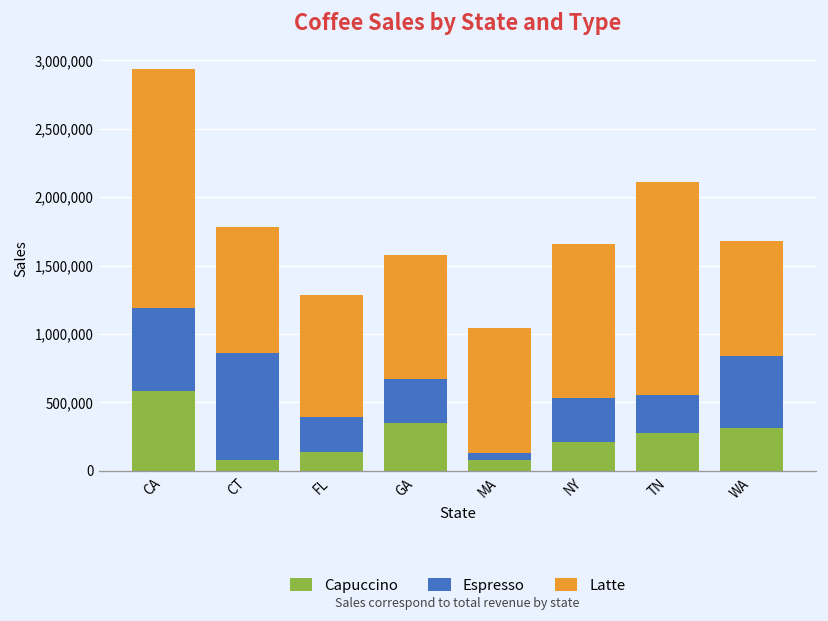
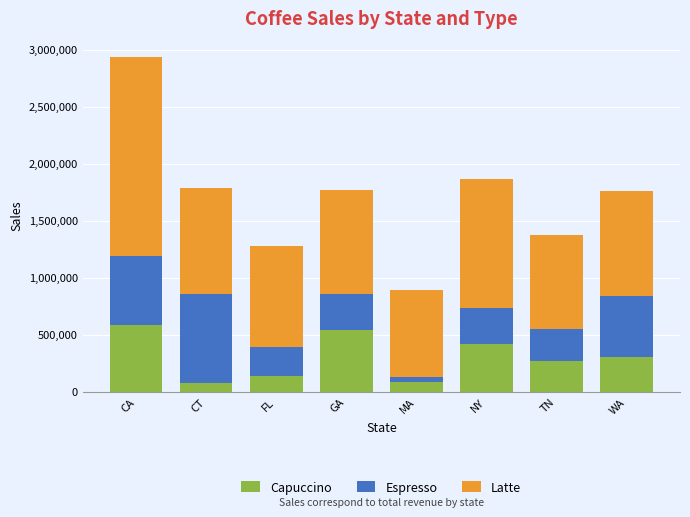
Capuccino, GA: 350,000 -> 540,000
Latte, MA: 920,000 -> 760,000
Capuccino, NY: 210,000 -> 420,000
Latte, TN: 1,550,000 -> 820,000
Latte, WA: 840,000 -> 920,000
